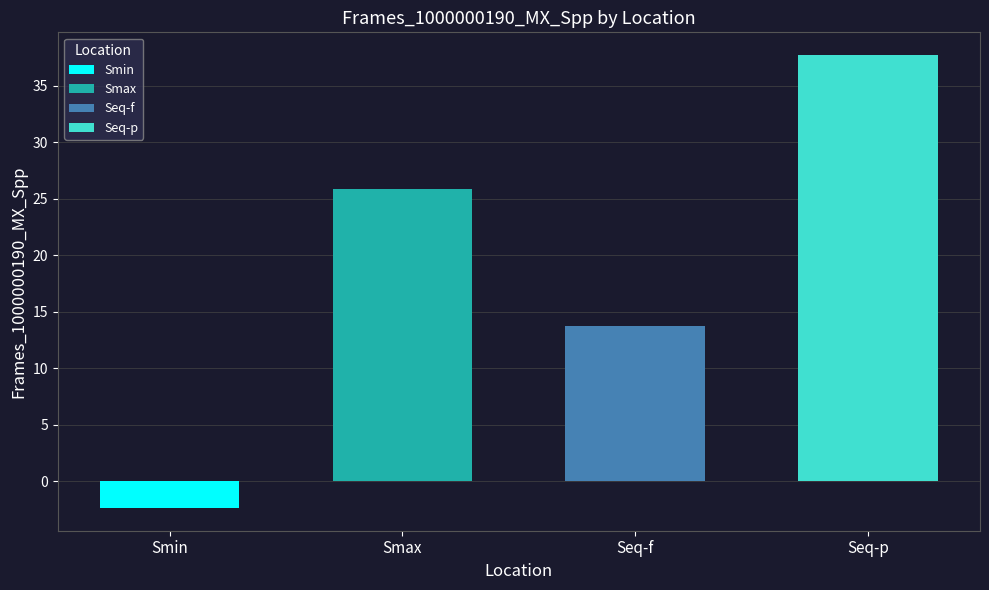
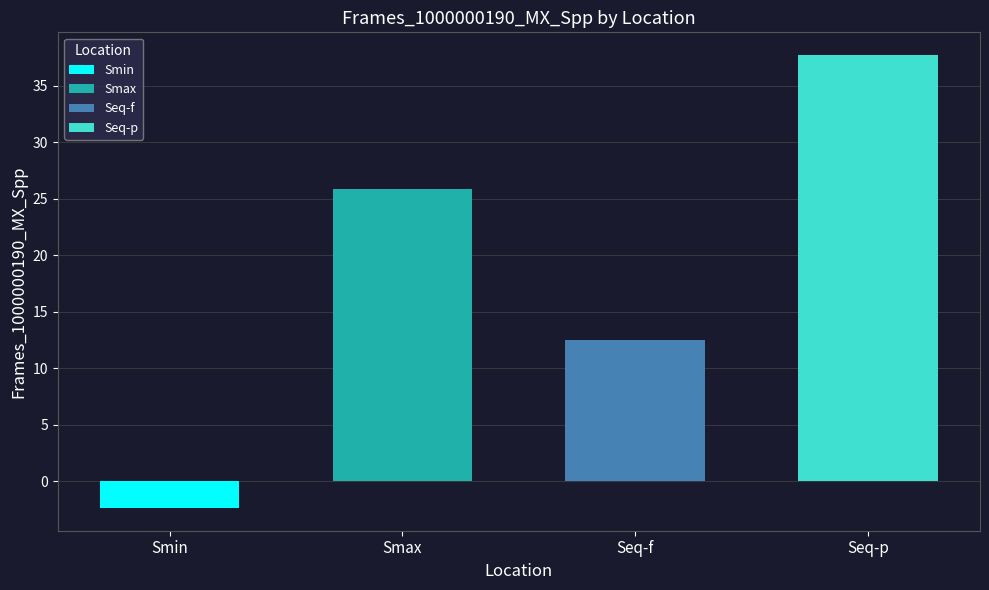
Seq-f: 13.8 -> 12.5
